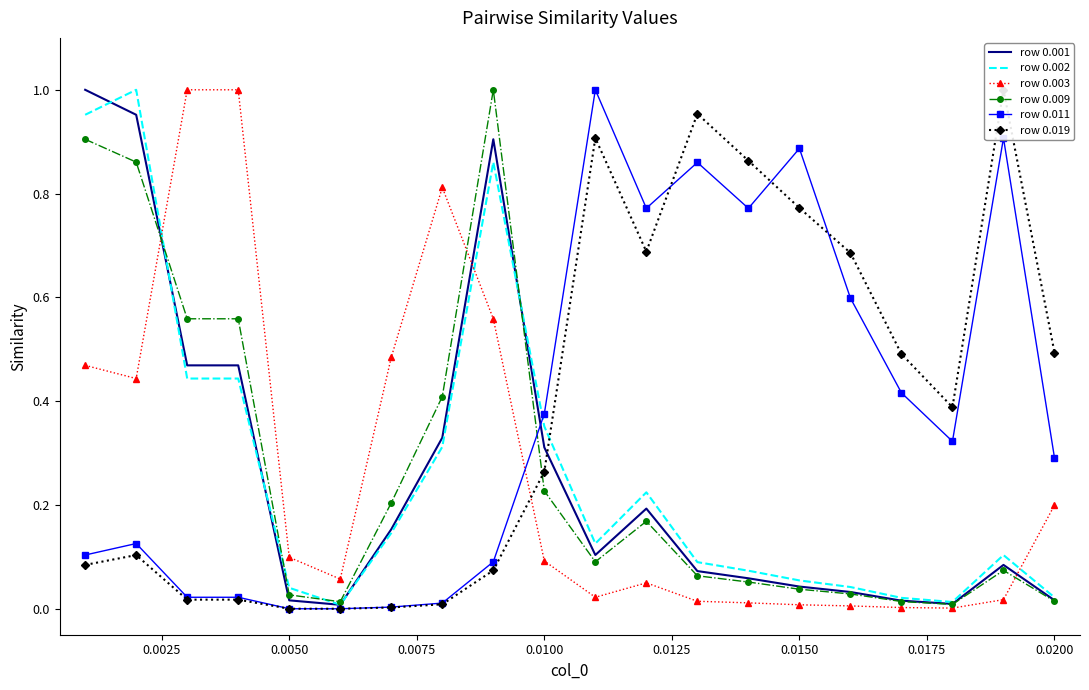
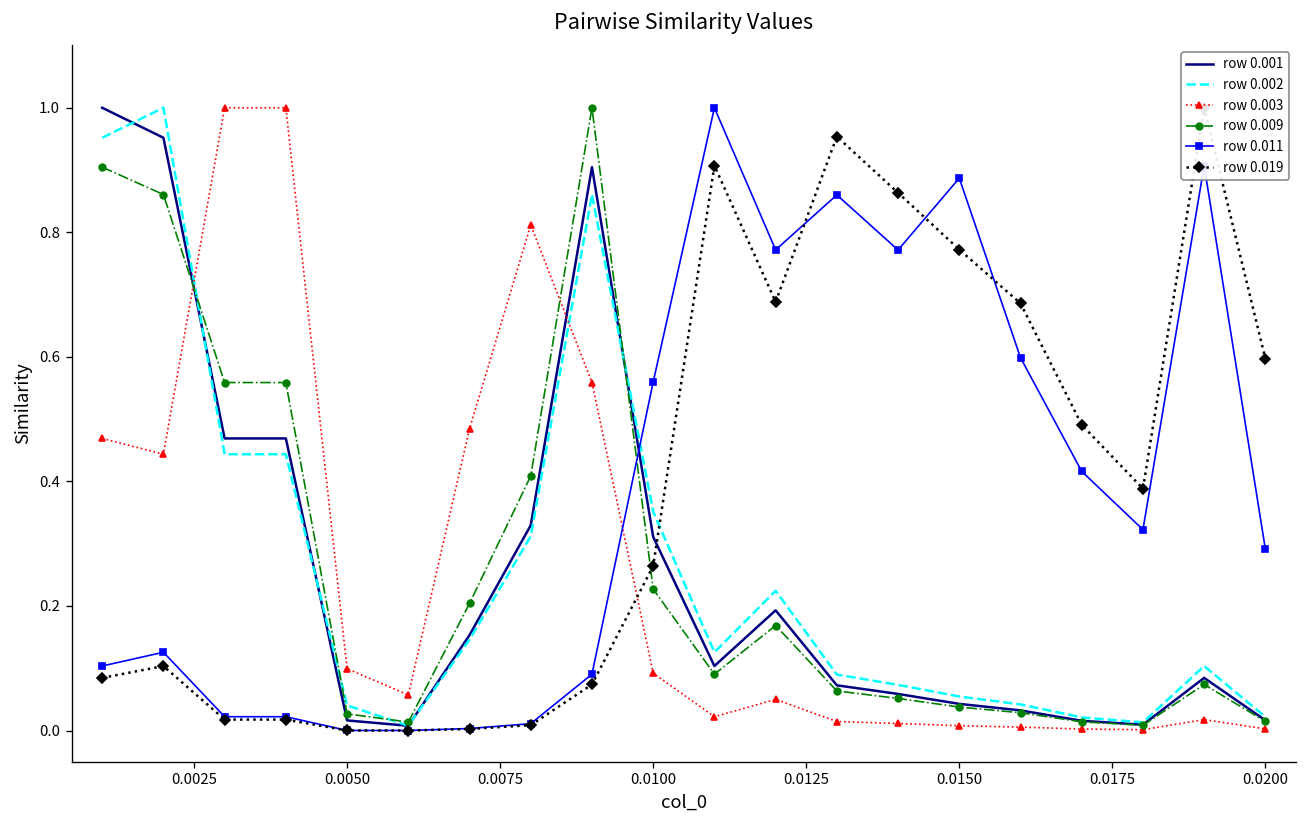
row 0.011, 0.0100: 0.38 -> 0.56
row 0.003, 0.0200: 0.20 -> 0.00
row 0.019, 0.0200: 0.49 -> 0.60
